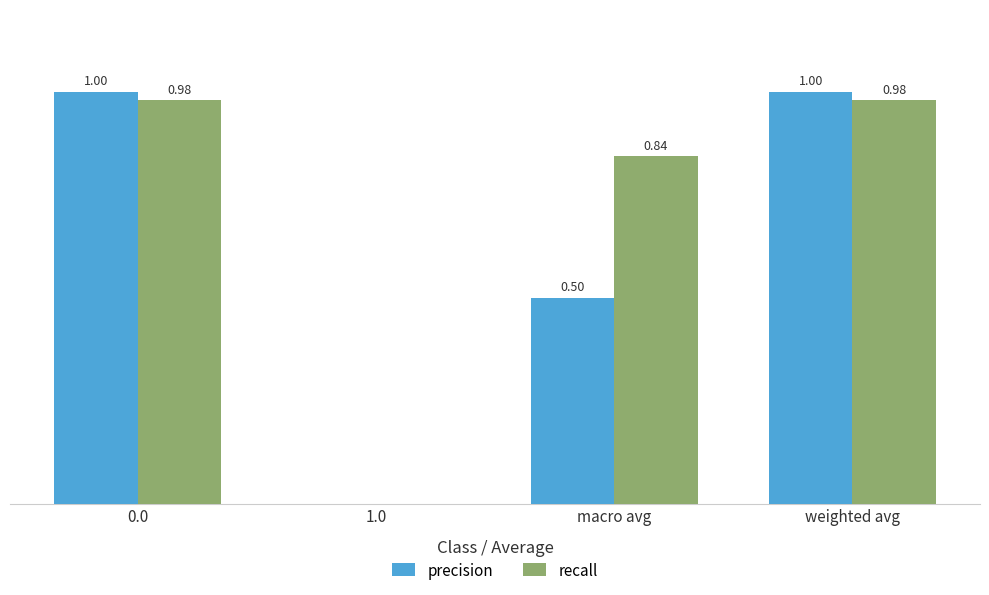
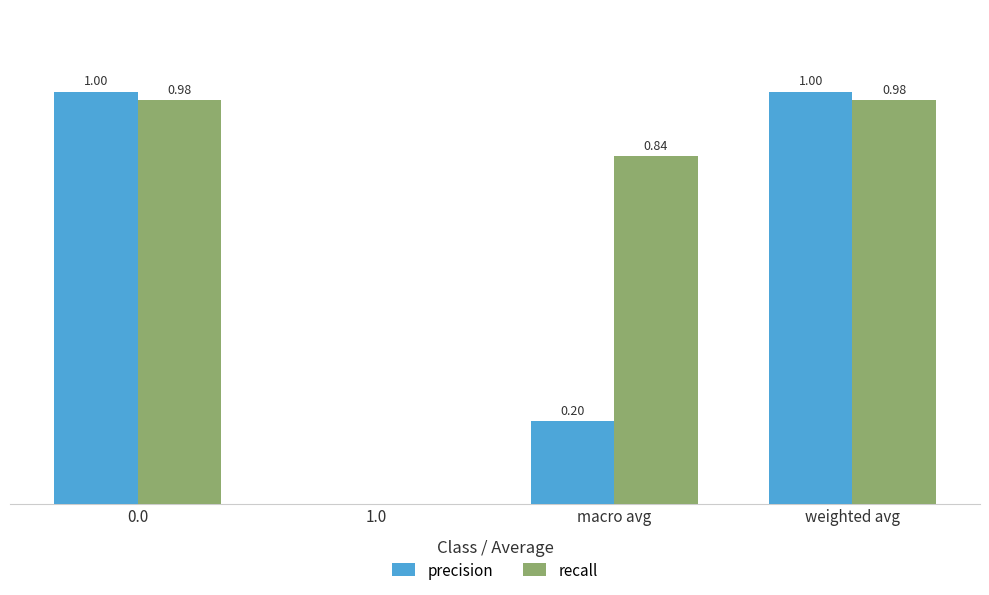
precision, macro avg: 0.50 -> 0.20
